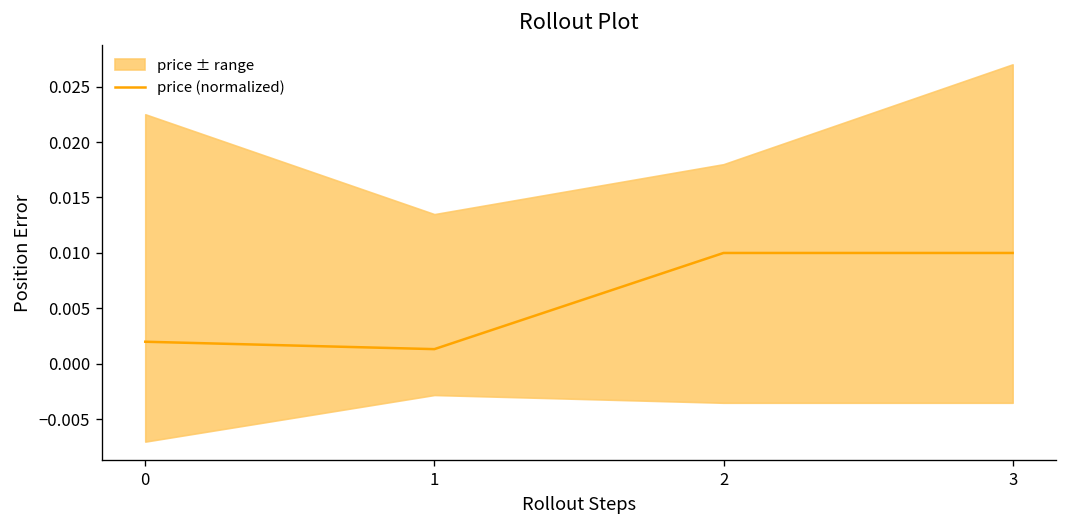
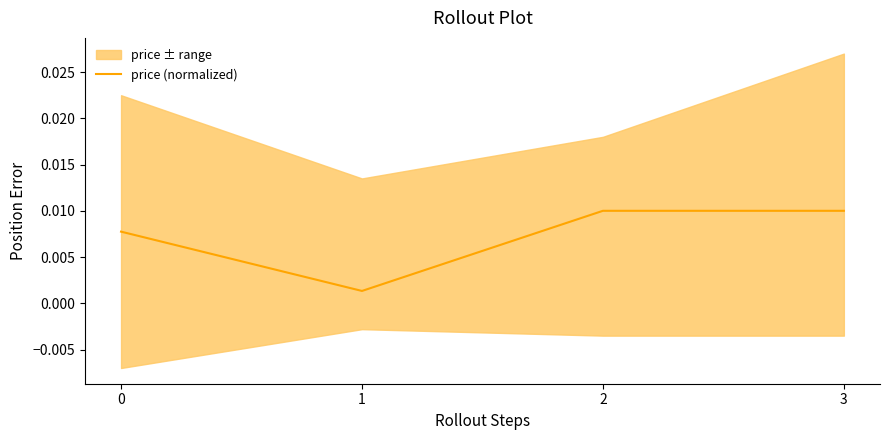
price (normalized), 0: 0.002 -> 0.008
